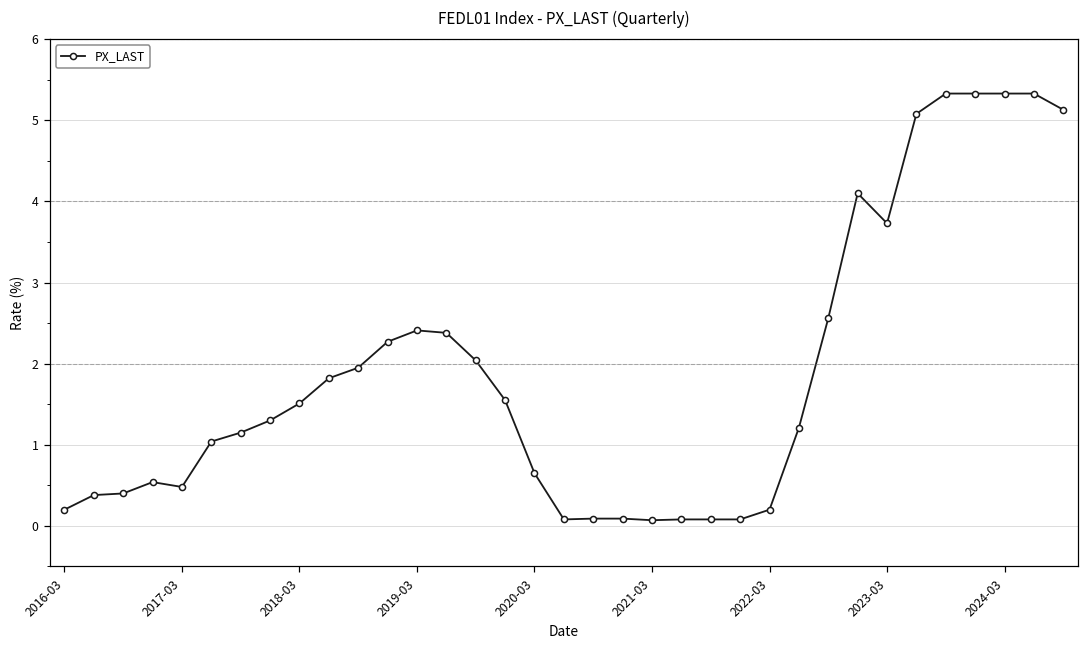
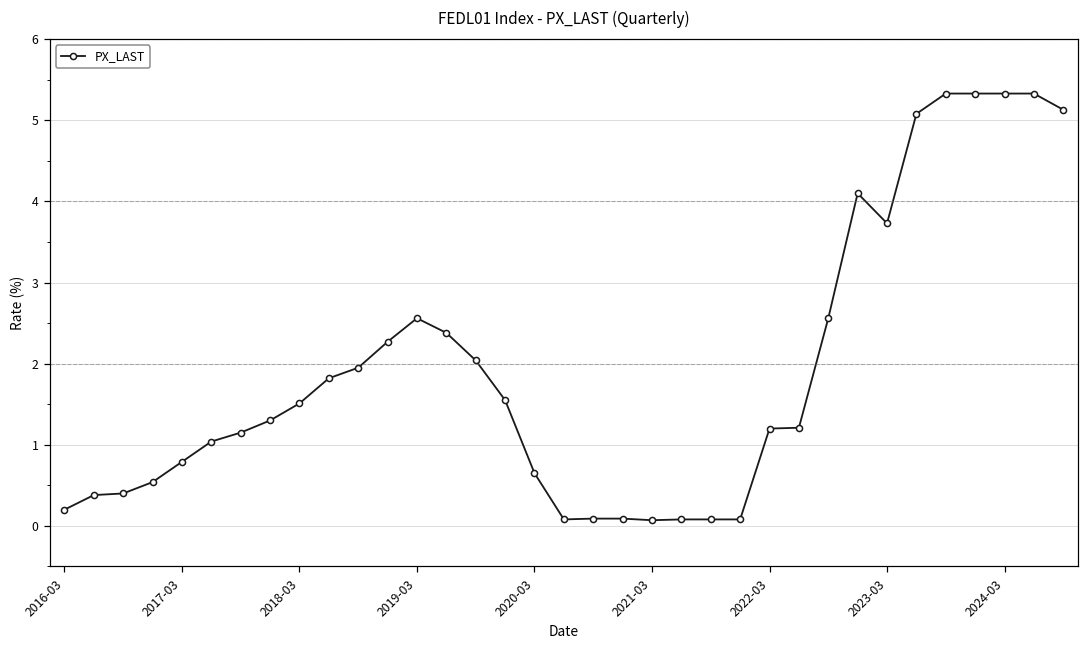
2017-03: 0.5 -> 0.8
2019-03: 2.4 -> 2.6
2022-03: 0.2 -> 1.2
